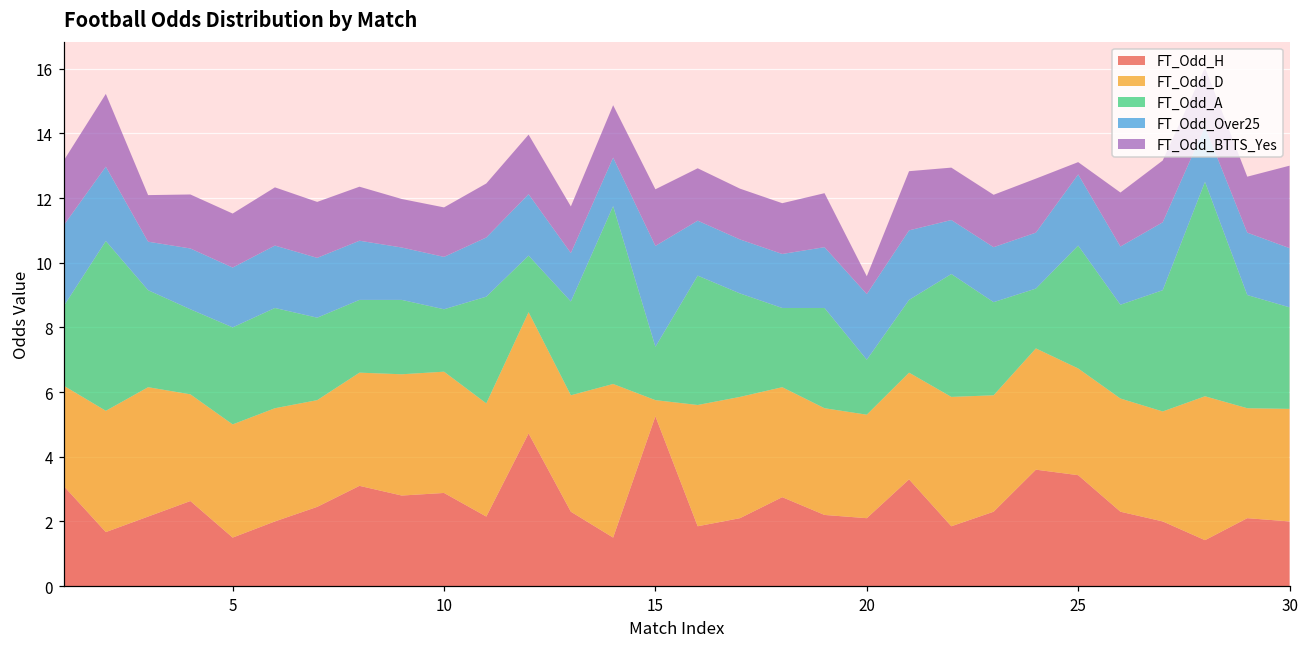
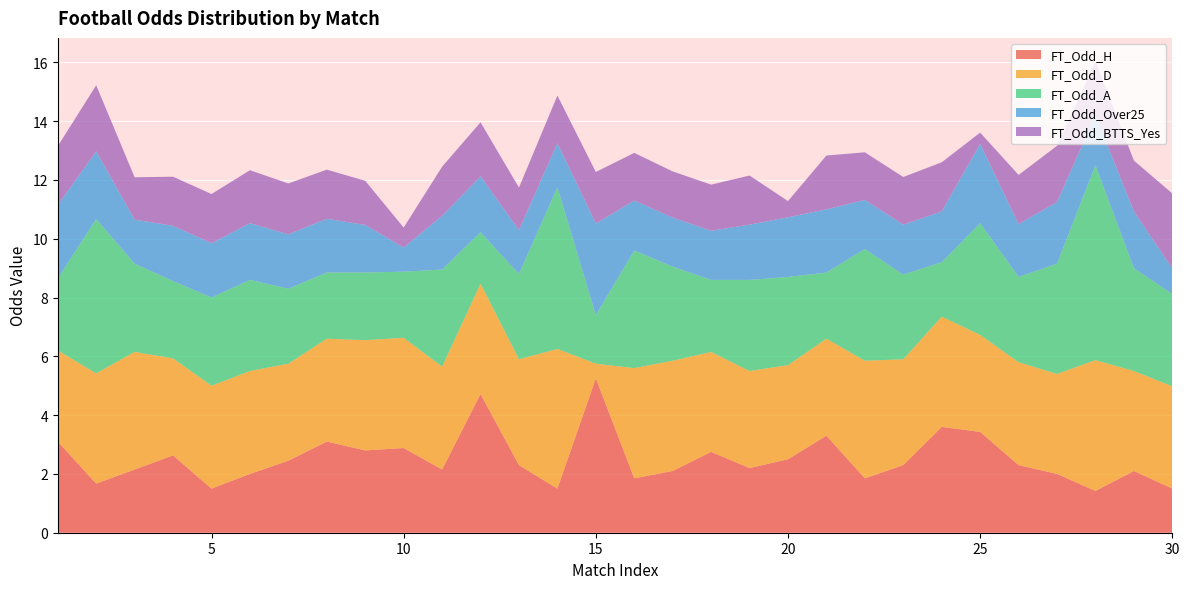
FT_Odd_A, 10: 1.9 -> 2.2
FT_Odd_Over25, 10: 1.6 -> 0.8
FT_Odd_BTTS_Yes, 10: 1.5 -> 0.7
FT_Odd_H, 20: 2.1 -> 2.5
FT_Odd_A, 20: 1.7 -> 3.0
FT_Odd_Over25, 25: 2.2 -> 2.7
FT_Odd_H, 30: 2.0 -> 1.5
FT_Odd_Over25, 30: 1.8 -> 0.9
